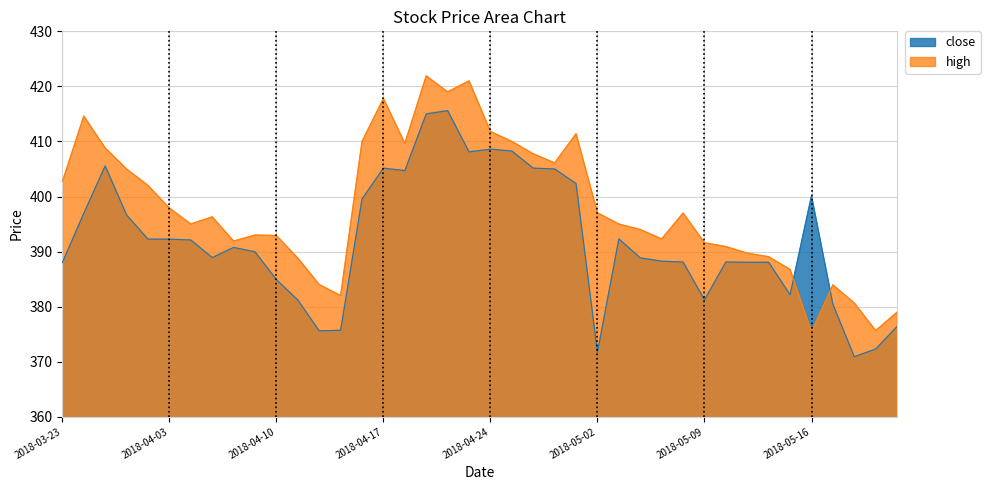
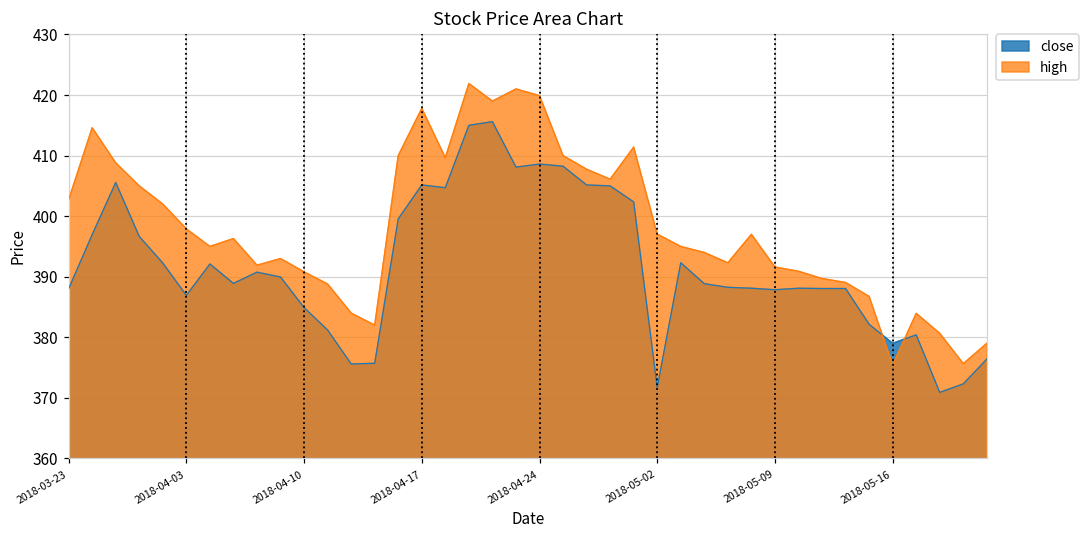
close, 2018-04-03: 392 -> 387
high, 2018-04-10: 393 -> 391
high, 2018-04-24: 412 -> 420
close, 2018-05-09: 381 -> 388
close, 2018-05-16: 400 -> 379
